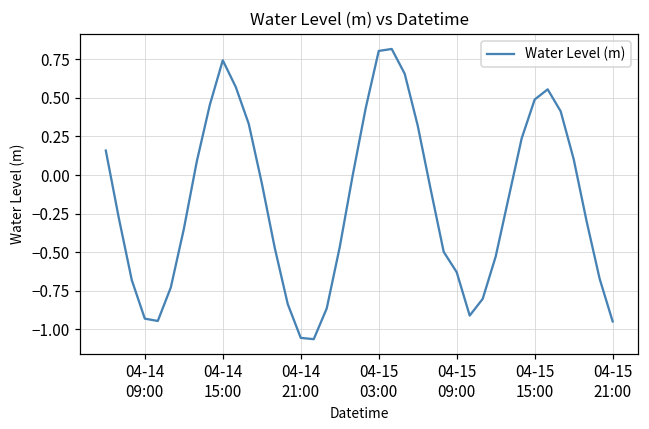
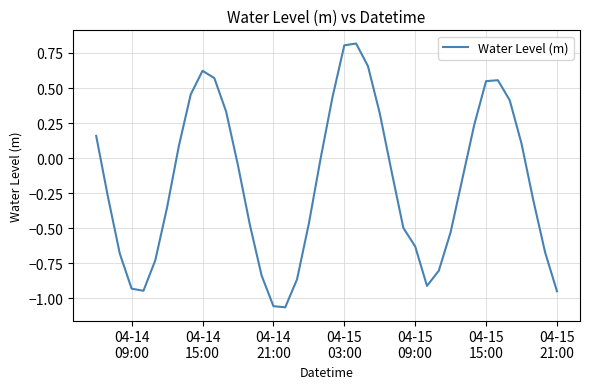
04-14 15:00: 0.74 -> 0.62
04-15 15:00: 0.49 -> 0.55
